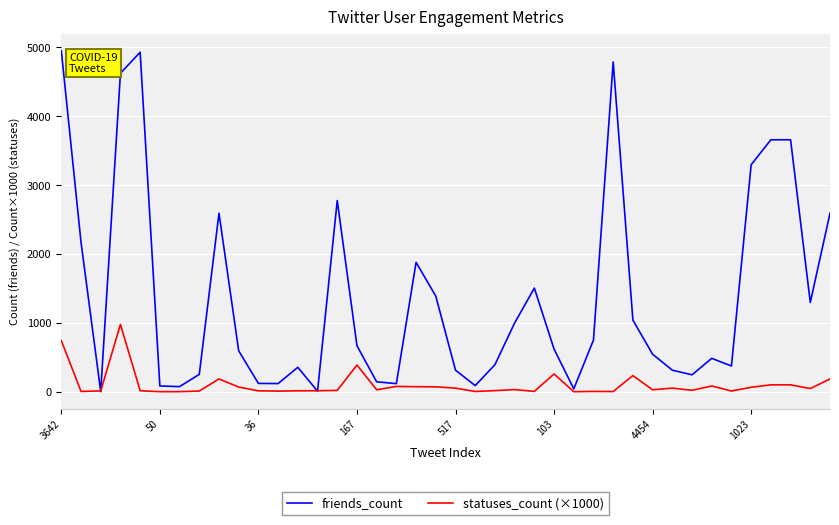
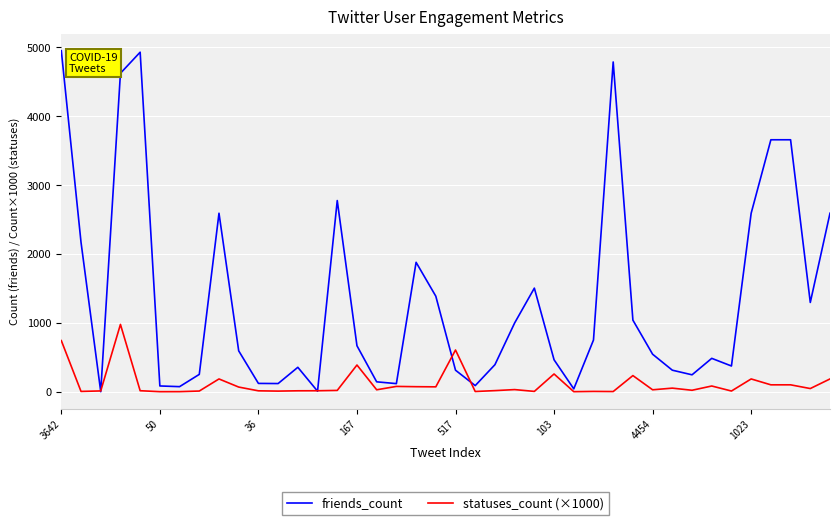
statuses_count (×1000), 517: 100 -> 600
friends_count, 103: 600 -> 500
friends_count, 1023: 3300 -> 2600
statuses_count (×1000), 1023: 100 -> 200
